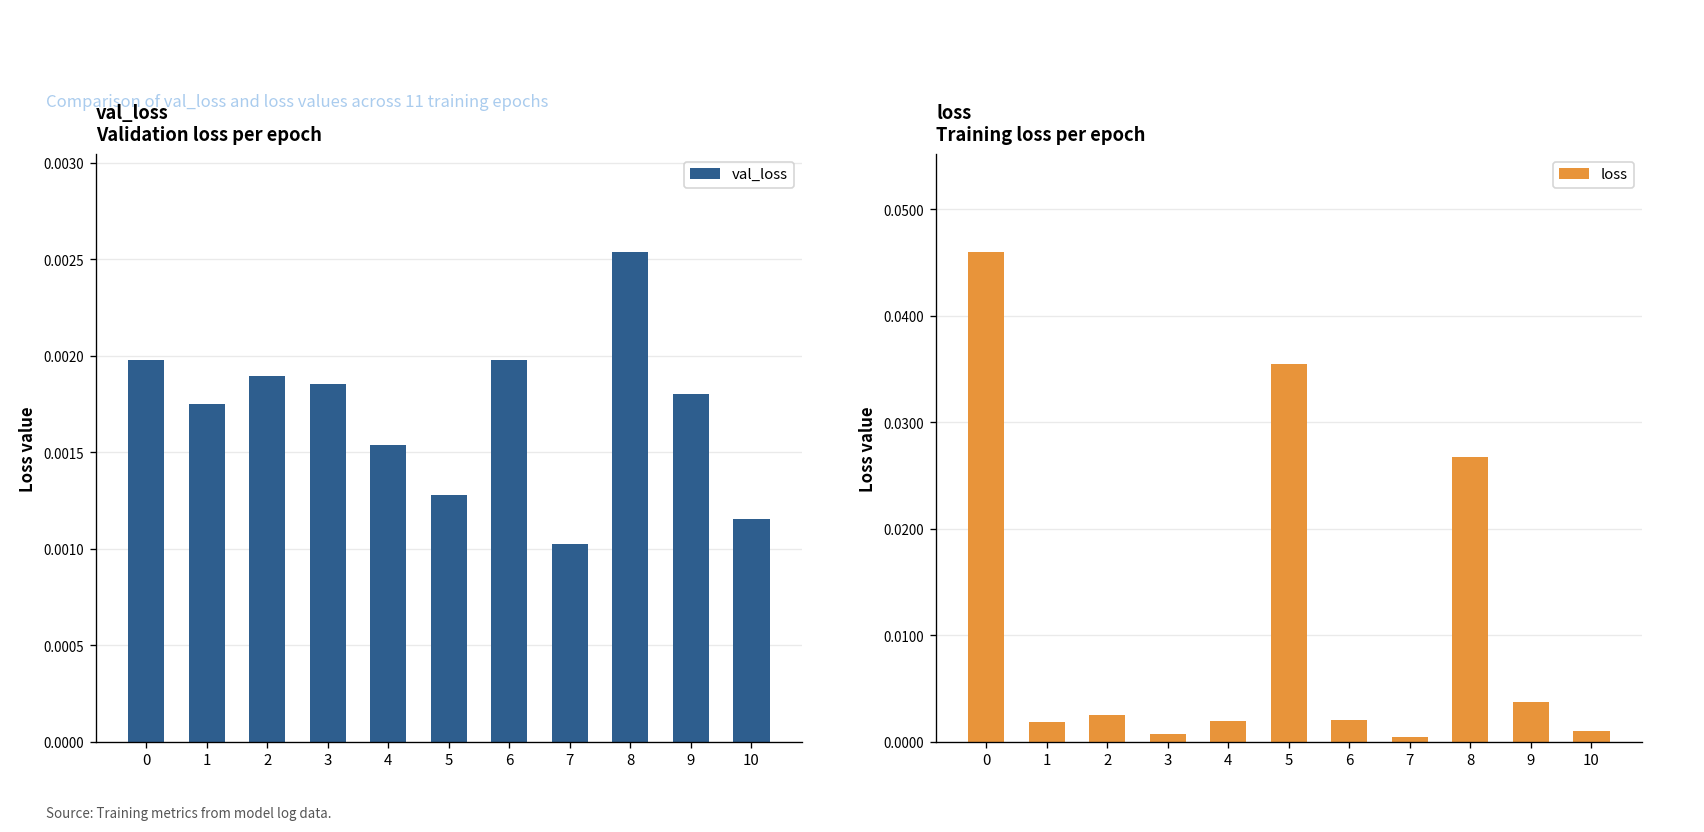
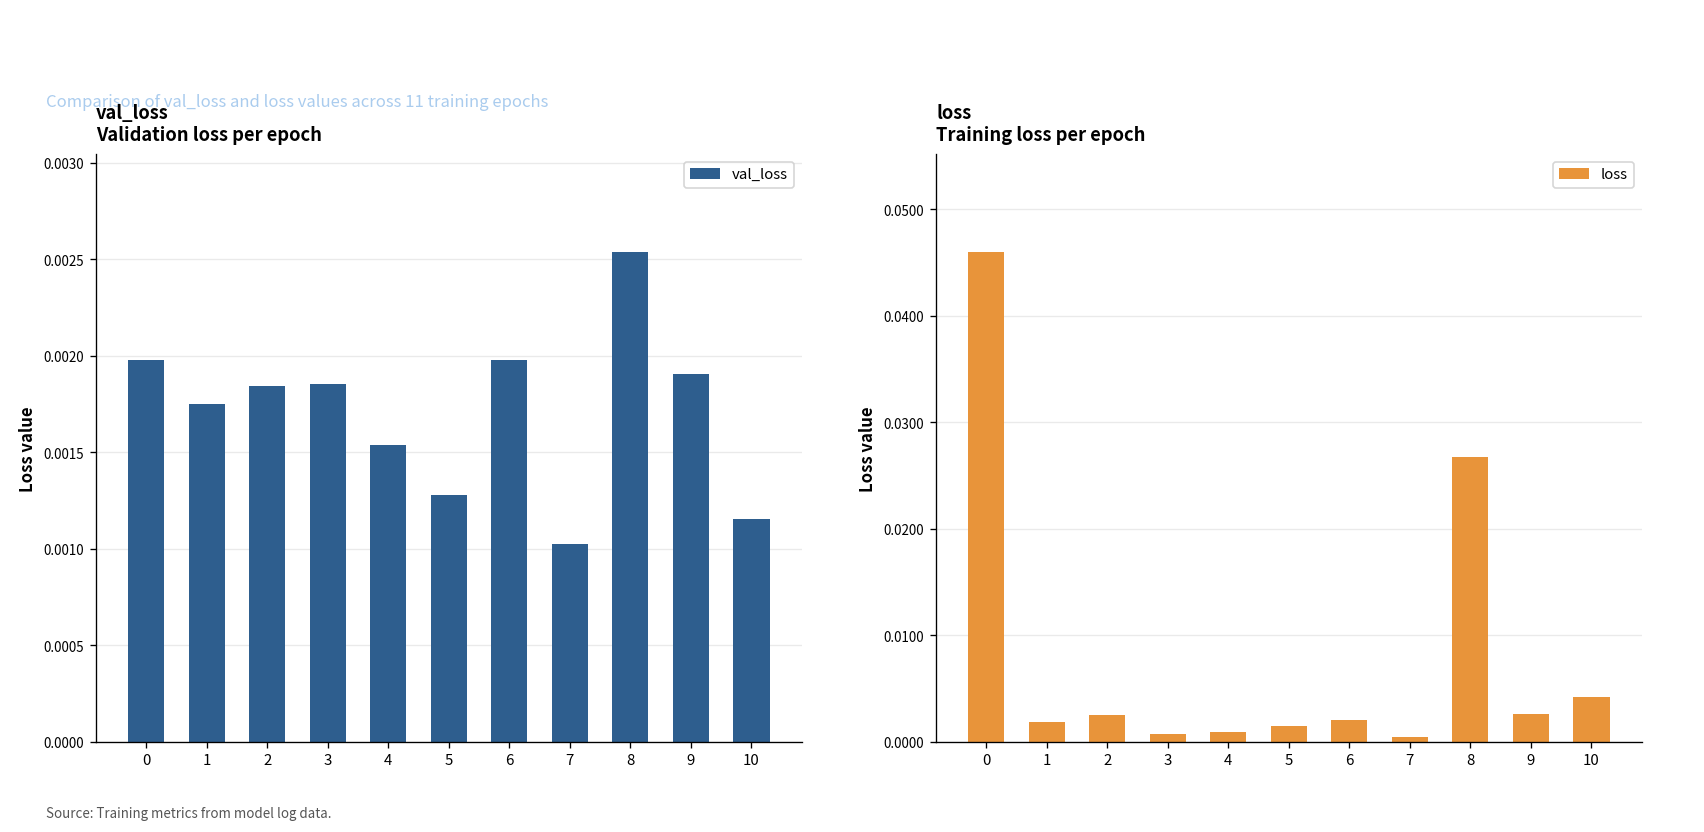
val_loss Validation loss per epoch, 2: 0.00190 -> 0.00184
val_loss Validation loss per epoch, 9: 0.00180 -> 0.00191
loss Training loss per epoch, 4: 0.002 -> 0.001
loss Training loss per epoch, 5: 0.035 -> 0.001
loss Training loss per epoch, 9: 0.004 -> 0.003
loss Training loss per epoch, 10: 0.001 -> 0.004
